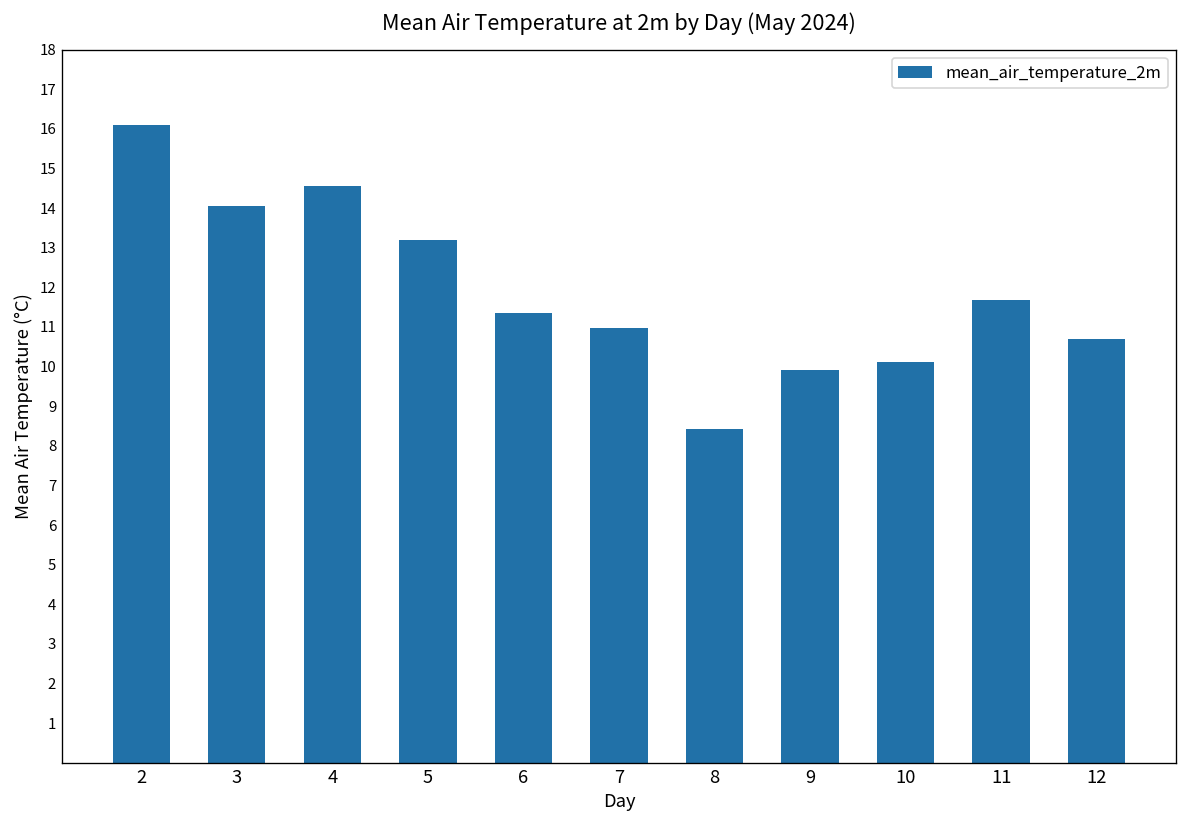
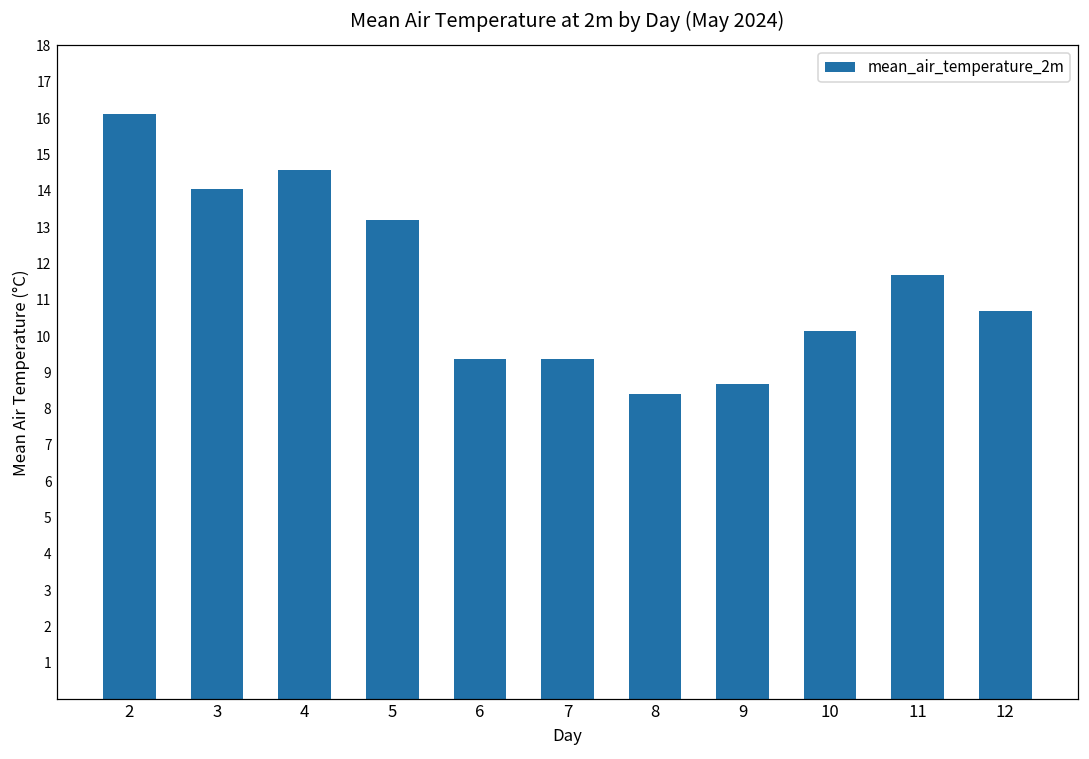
6: 11.4 -> 9.4
7: 11.0 -> 9.4
9: 9.9 -> 8.7
